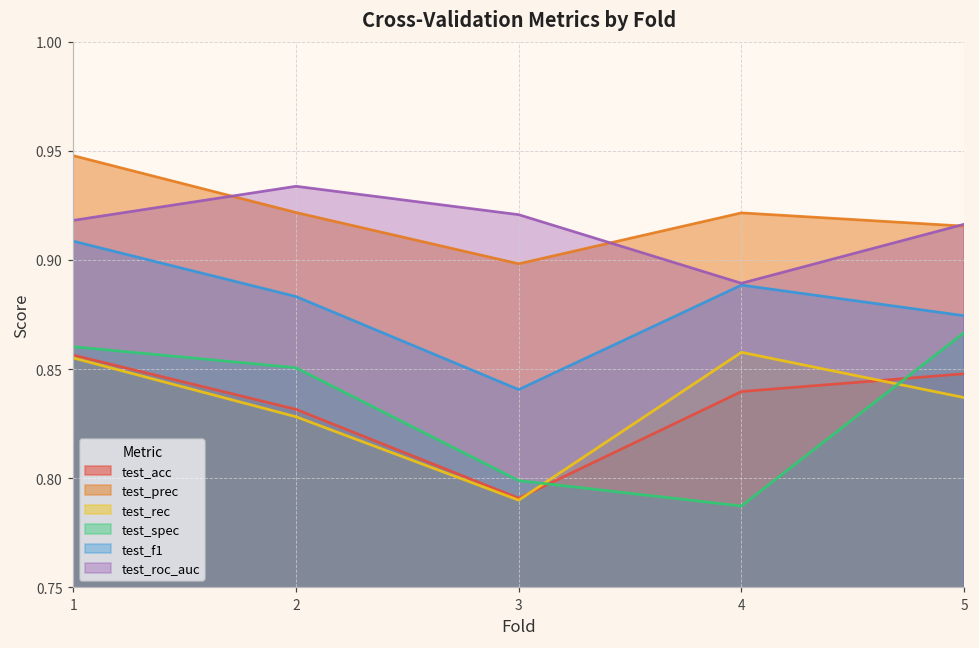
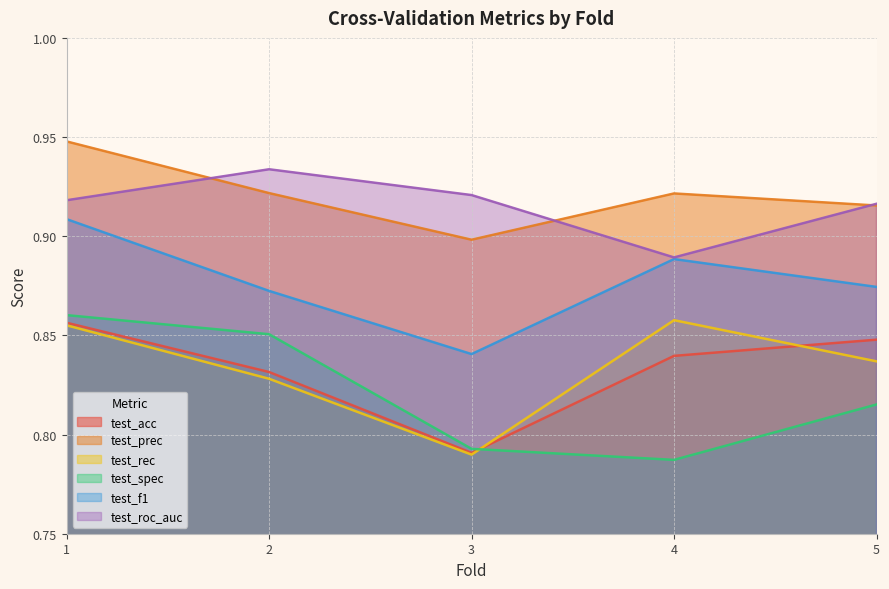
test_f1, 2: 0.883 -> 0.872
test_spec, 3: 0.799 -> 0.793
test_spec, 5: 0.867 -> 0.815
